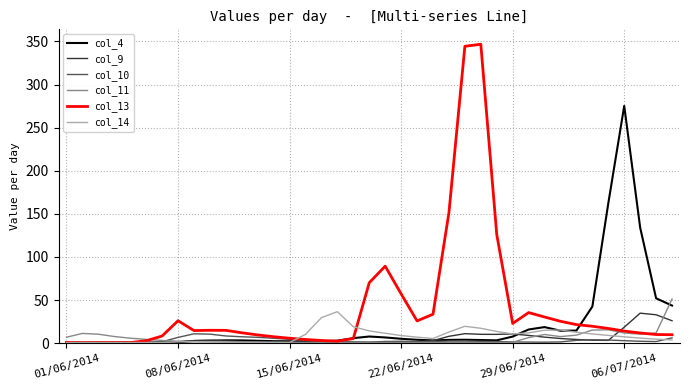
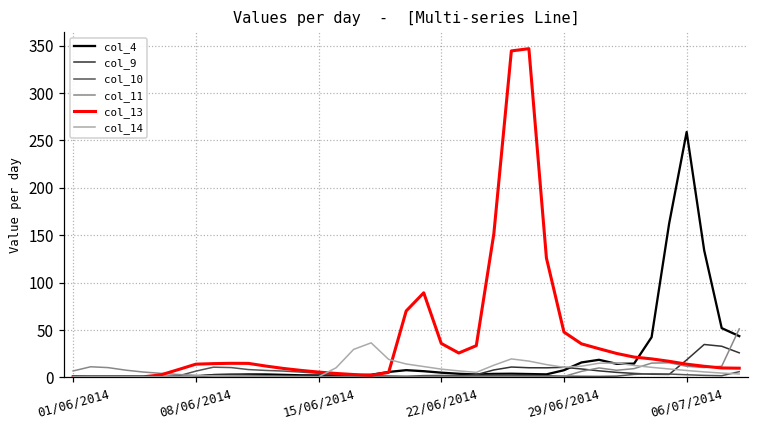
col_13, 08/06/2014: 30 -> 10
col_13, 22/06/2014: 60 -> 40
col_13, 29/06/2014: 20 -> 50
col_4, 06/07/2014: 280 -> 260
